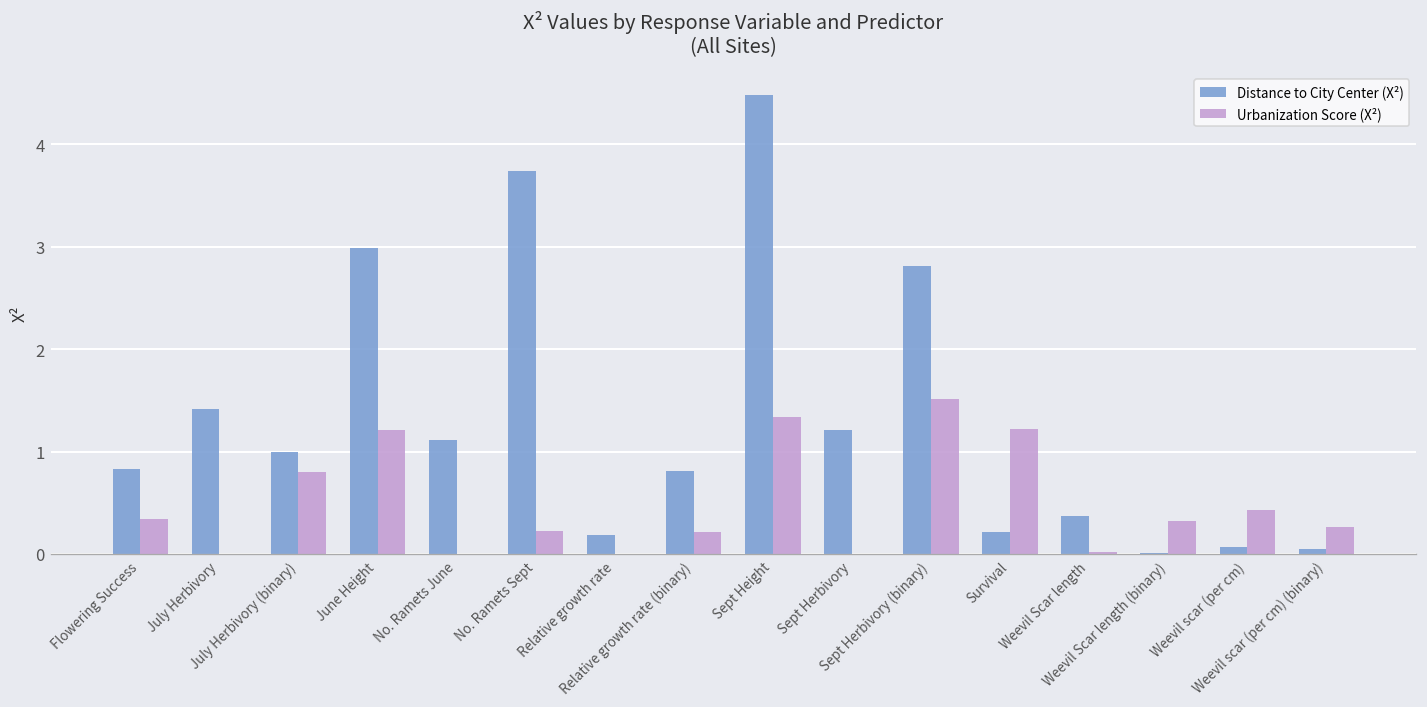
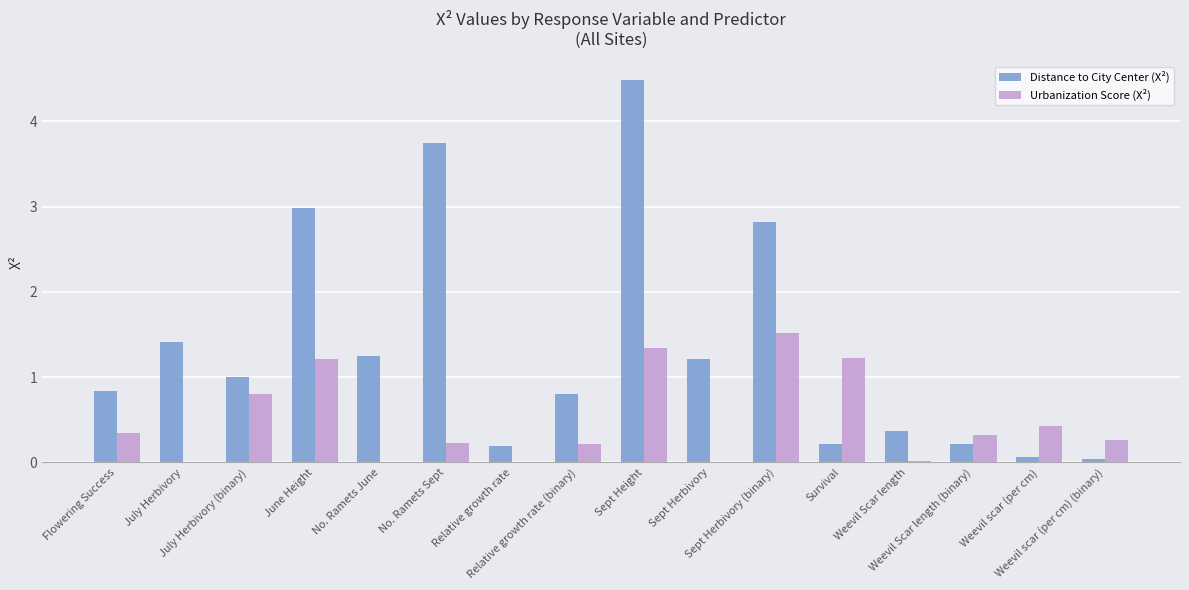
Distance to City Center (X²), No. Ramets June: 1.1 -> 1.3
Distance to City Center (X²), Weevil Scar length (binary): 0.0 -> 0.2
